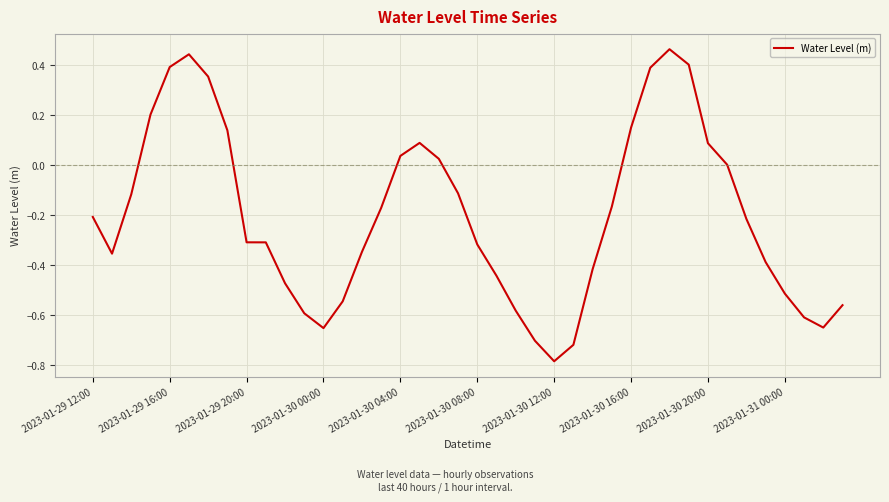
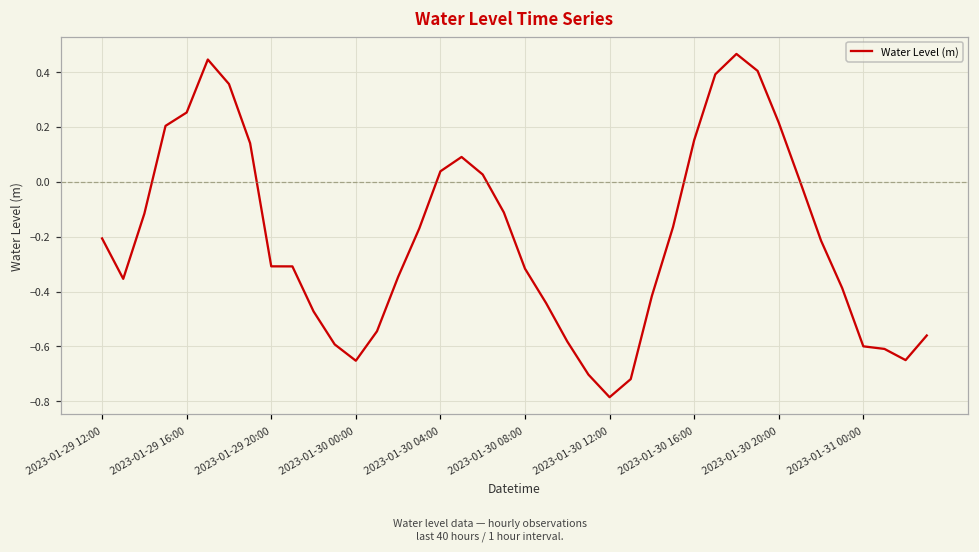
2023-01-29 16:00: 0.39 -> 0.25
2023-01-30 20:00: 0.09 -> 0.21
2023-01-31 00:00: -0.51 -> -0.60
